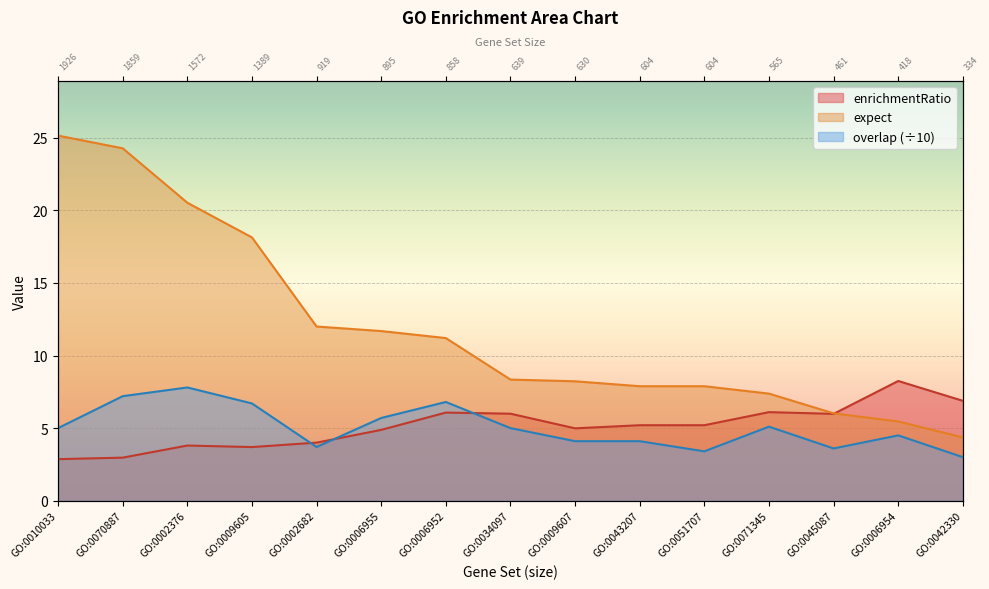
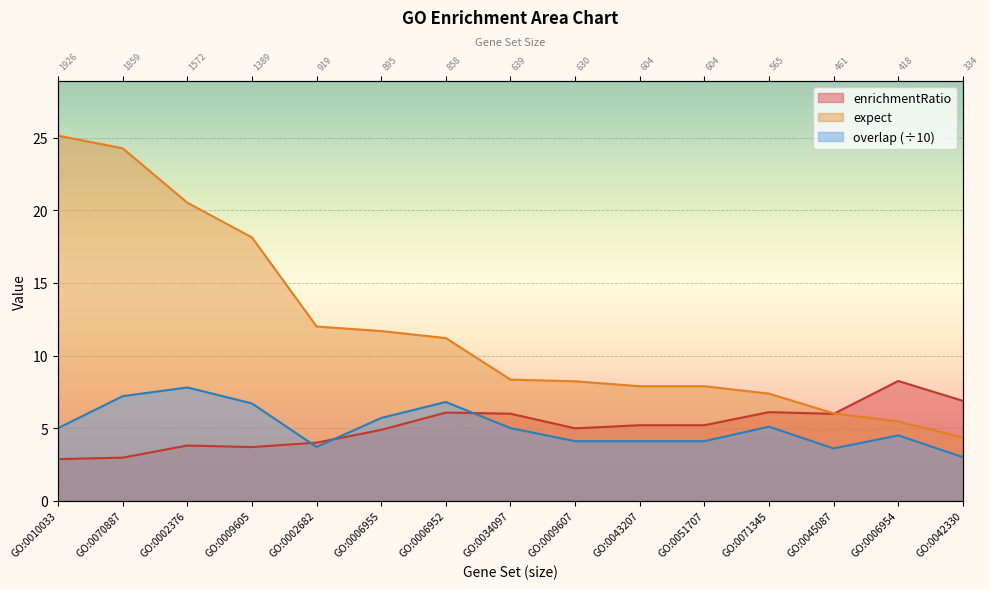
overlap (÷10), GO:0051707: 3.4 -> 4.1
